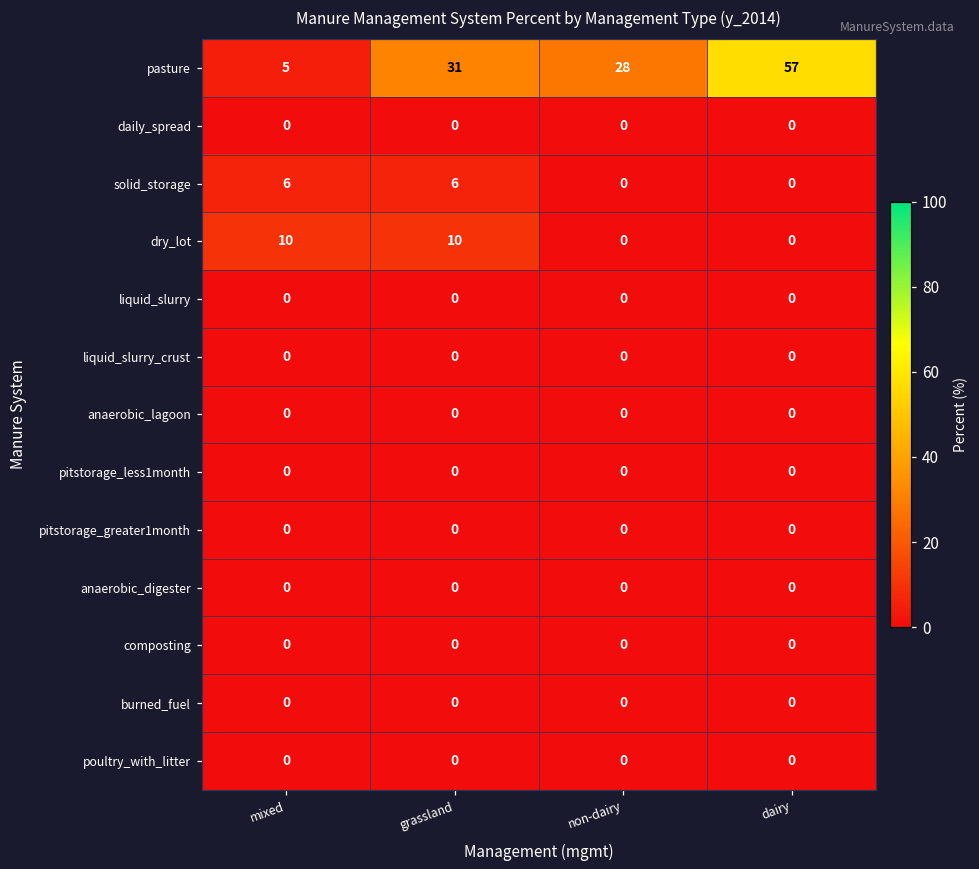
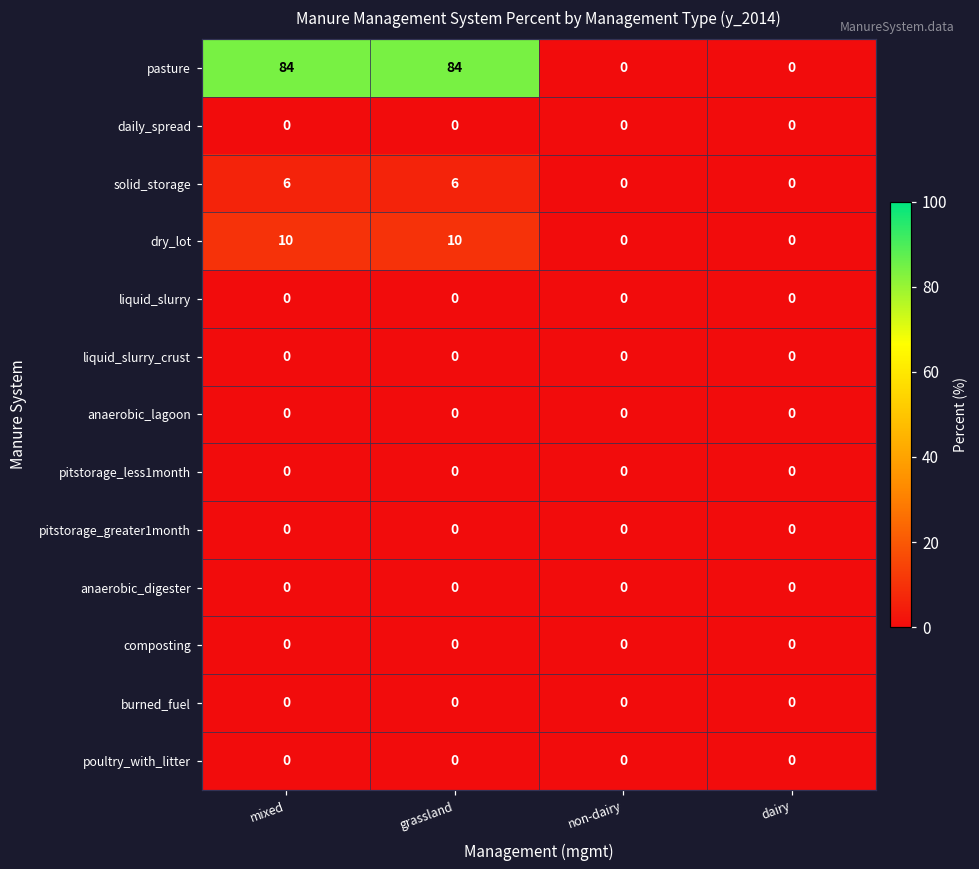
pasture, mixed: 5 -> 84
pasture, grassland: 31 -> 84
pasture, non-dairy: 28 -> 0
pasture, dairy: 57 -> 0
